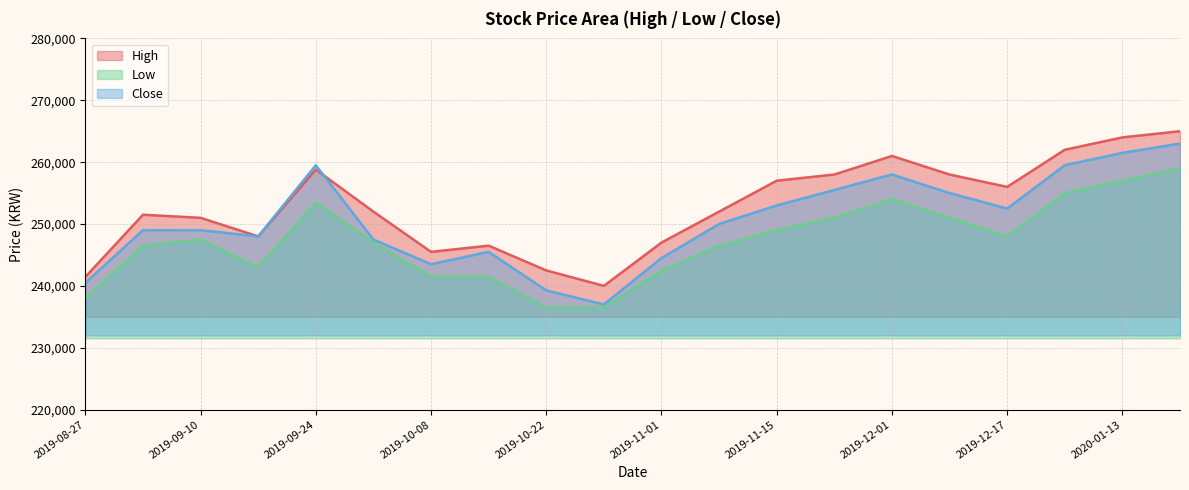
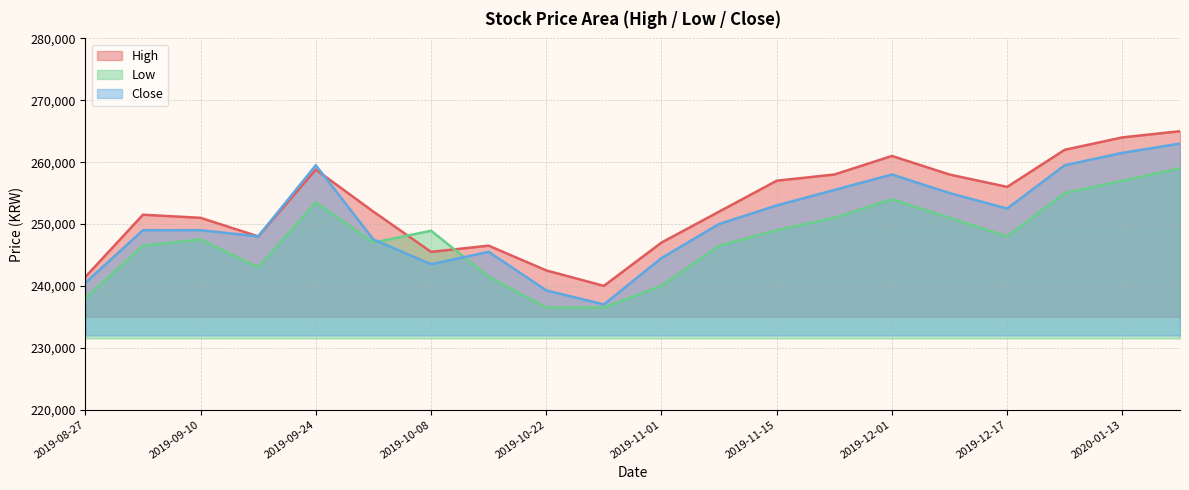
Low, 2019-10-08: 242,000 -> 249,000
Low, 2019-11-01: 242,000 -> 240,000
